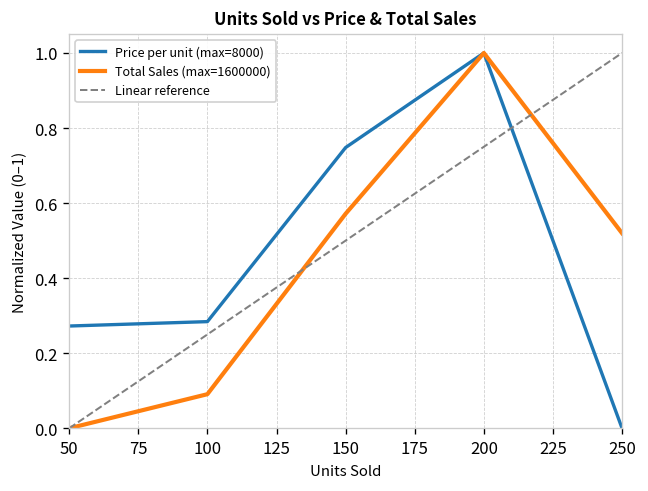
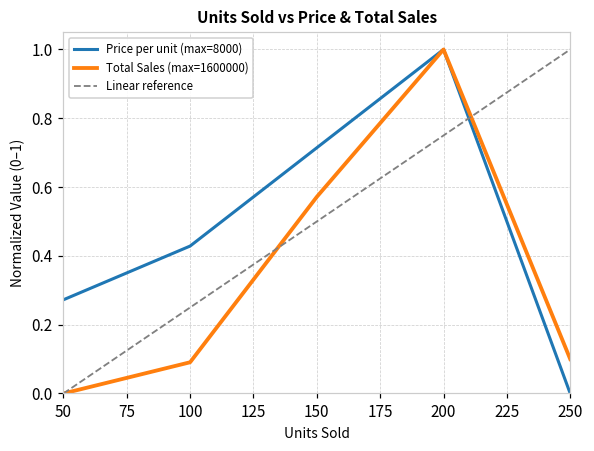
Price per unit (max=8000), 100: 0.28 -> 0.43
Price per unit (max=8000), 150: 0.75 -> 0.71
Total Sales (max=1600000), 250: 0.52 -> 0.10
